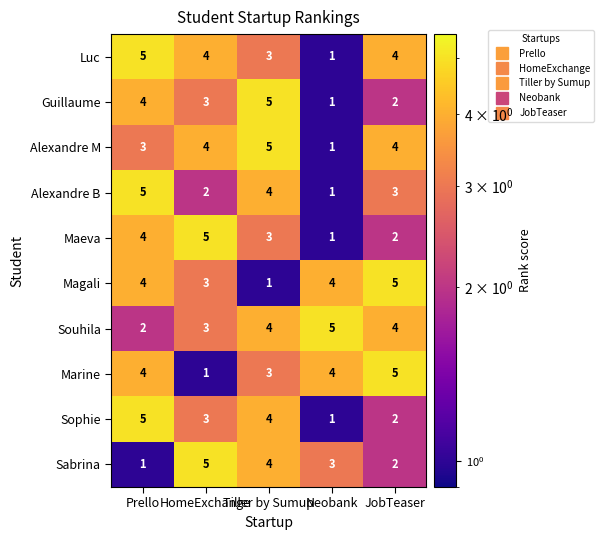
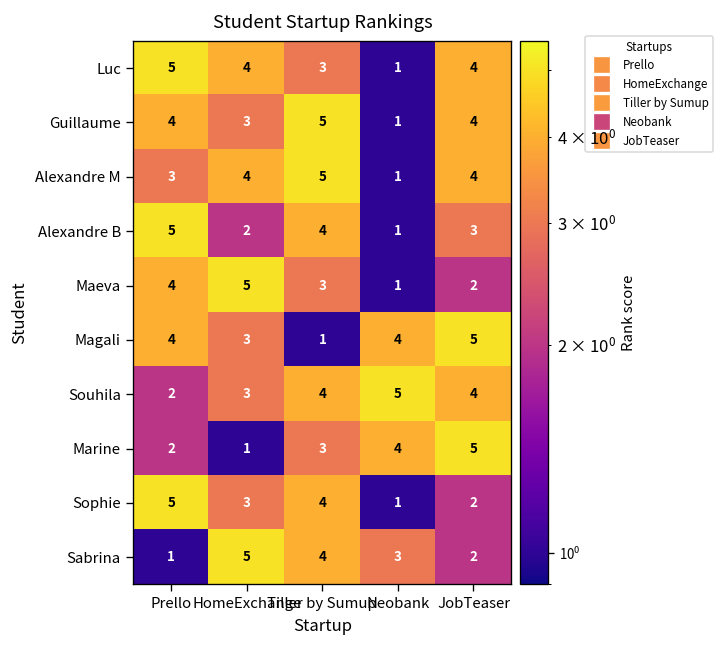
Guillaume, JobTeaser: 2 -> 4
Marine, Prello: 4 -> 2
